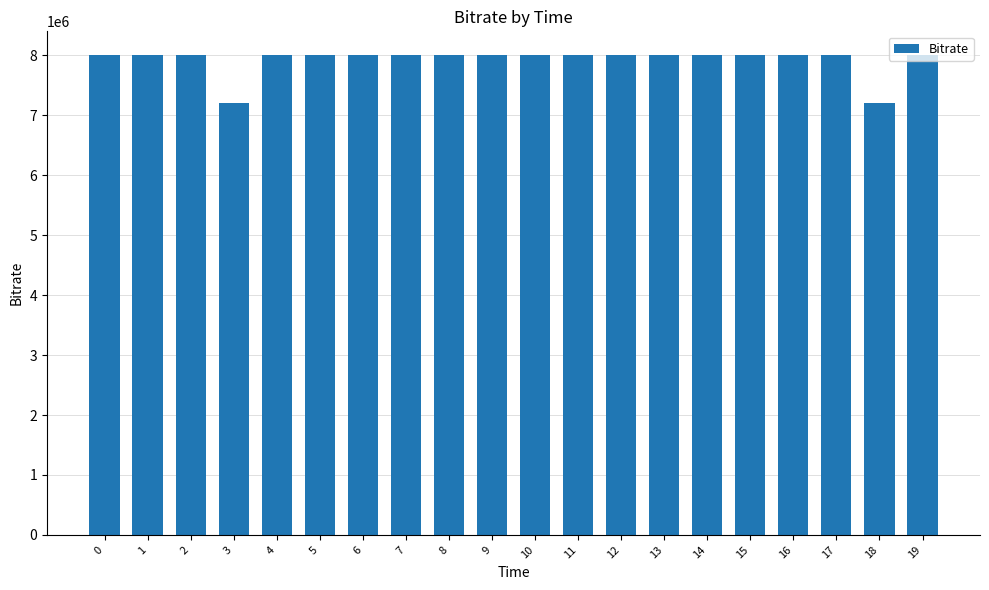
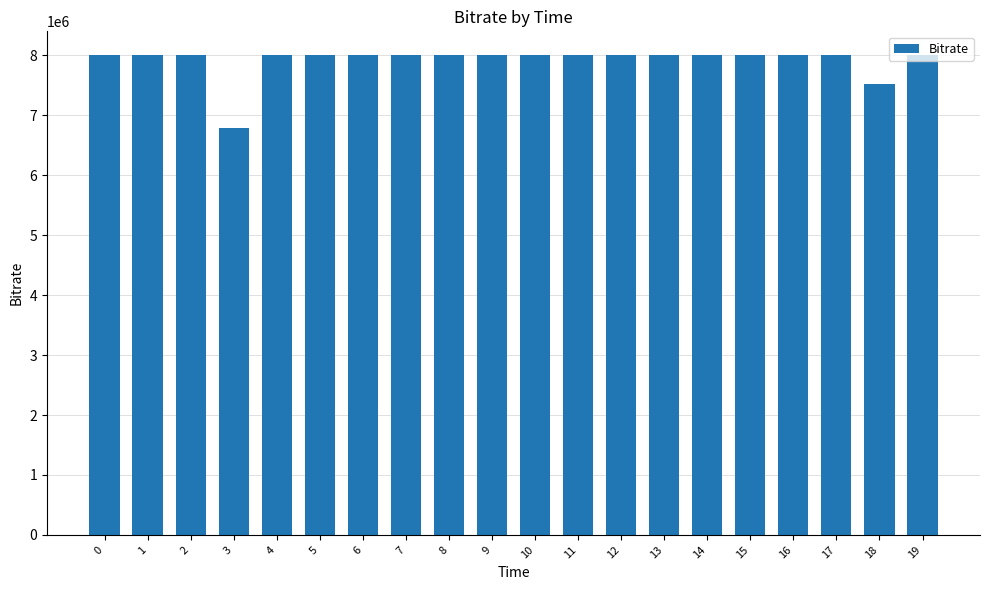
3: 7200000 -> 6800000
18: 7200000 -> 7500000
